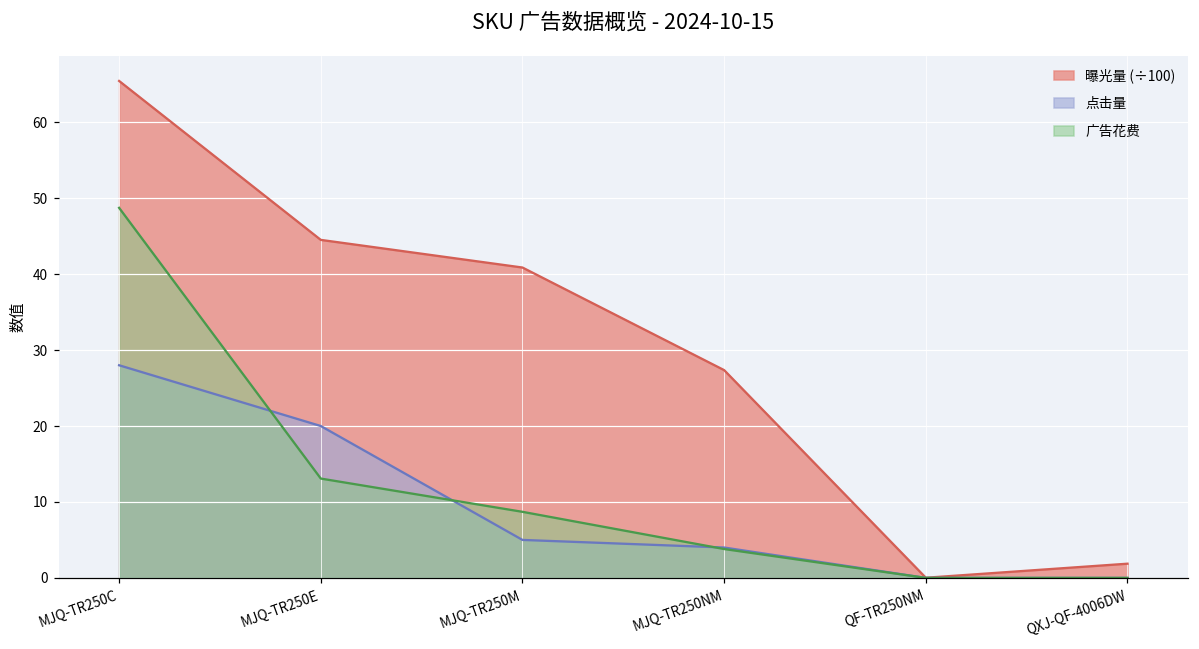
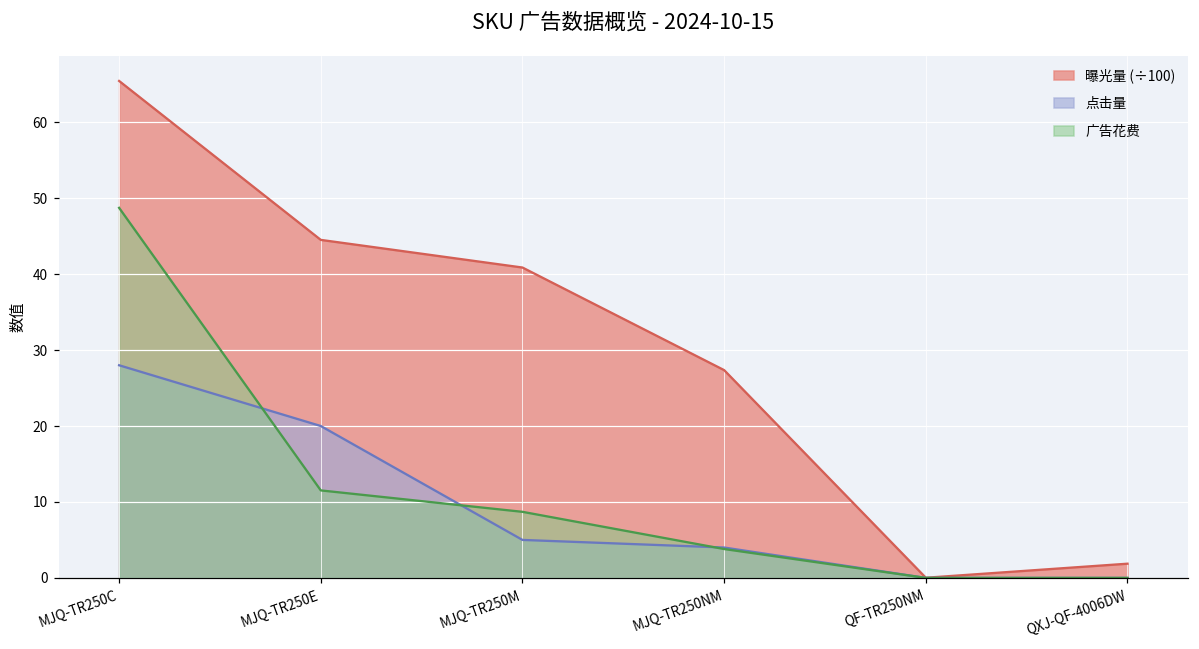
广告花费, MJQ-TR250E: 13 -> 12
